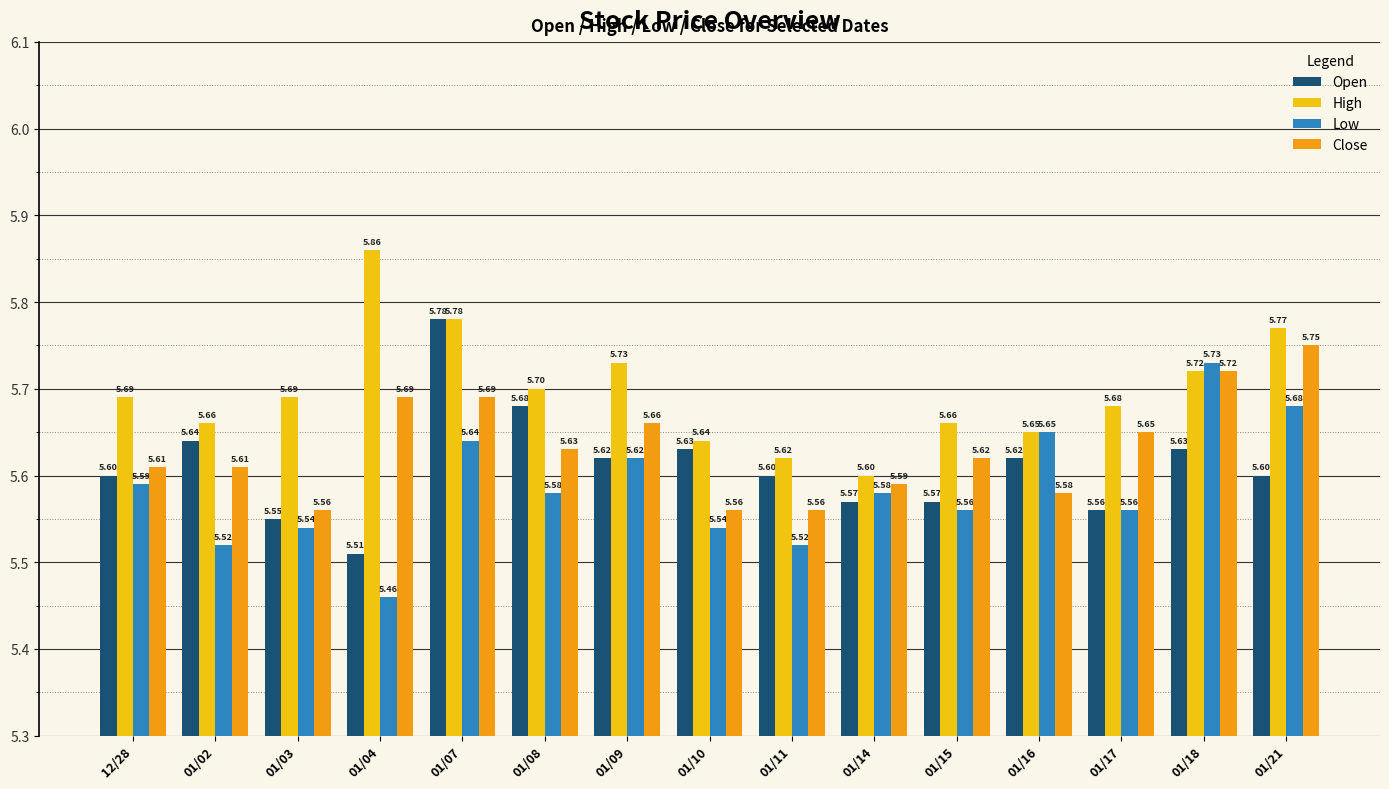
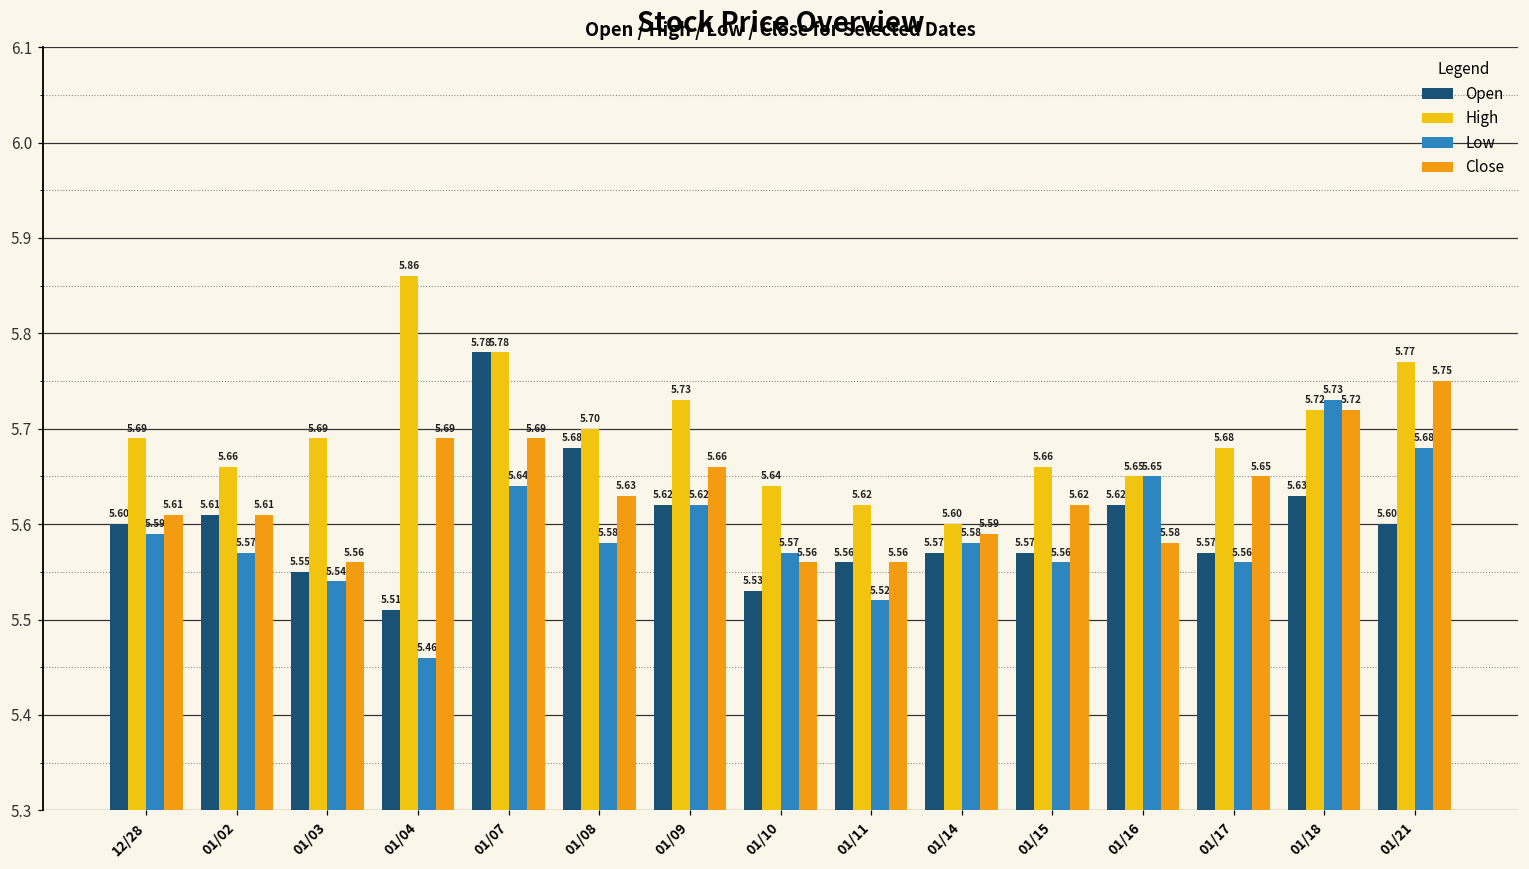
Open, 01/02: 5.64 -> 5.61
Low, 01/02: 5.52 -> 5.57
Open, 01/10: 5.63 -> 5.53
Low, 01/10: 5.54 -> 5.57
Open, 01/11: 5.60 -> 5.56
Open, 01/17: 5.56 -> 5.57
